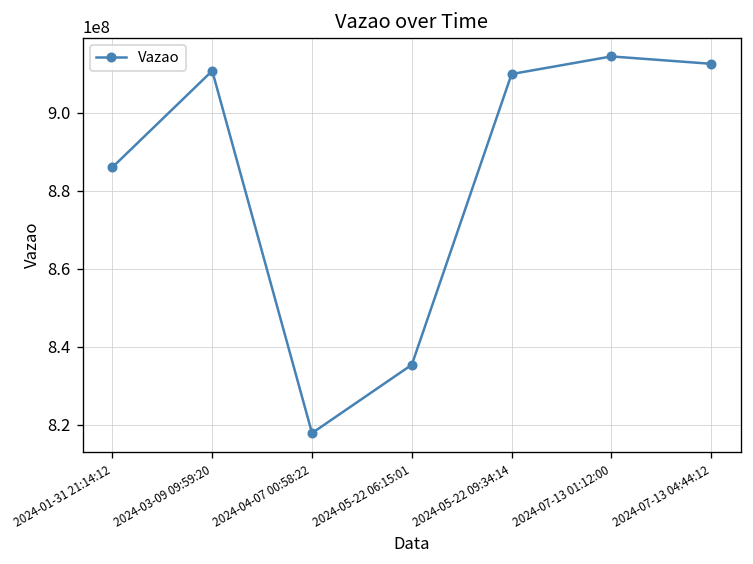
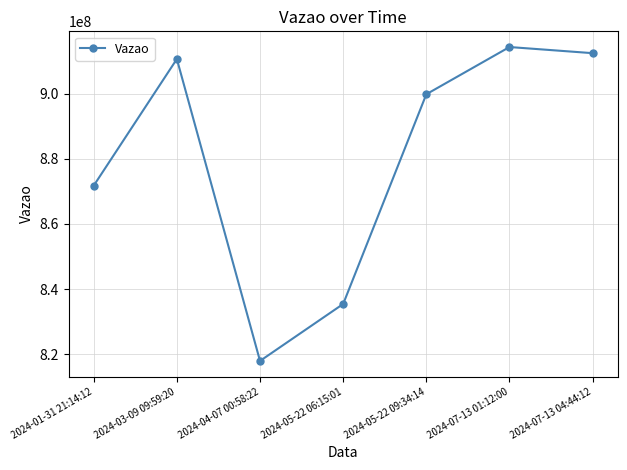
2024-01-31 21:14:12: 886000000 -> 872000000
2024-05-22 09:34:14: 910000000 -> 900000000
